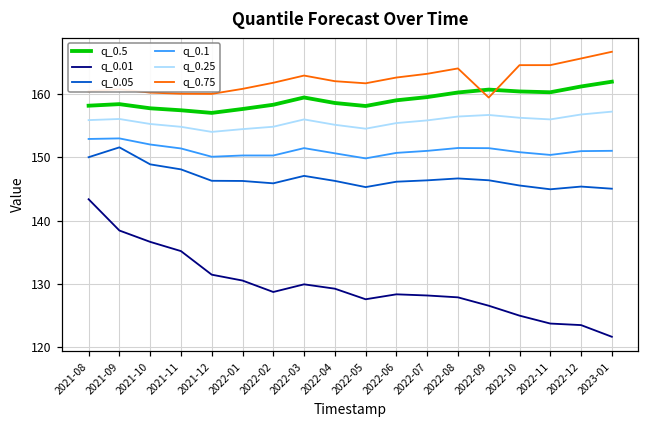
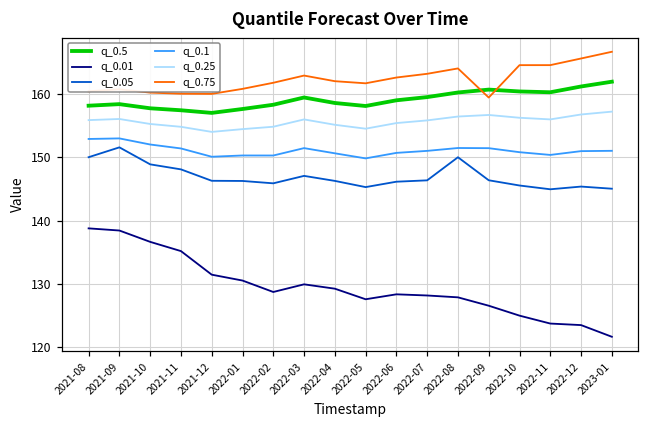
q_0.01, 2021-08: 143 -> 139
q_0.05, 2022-08: 147 -> 150
